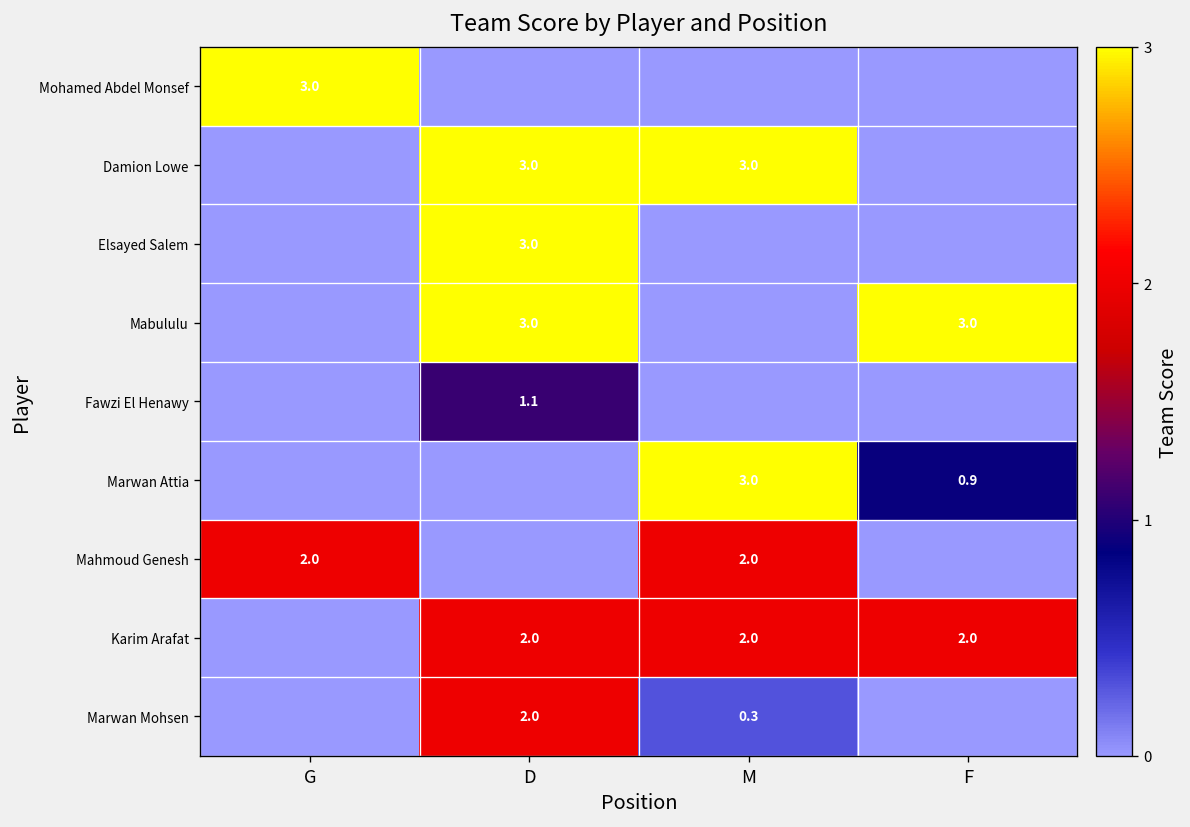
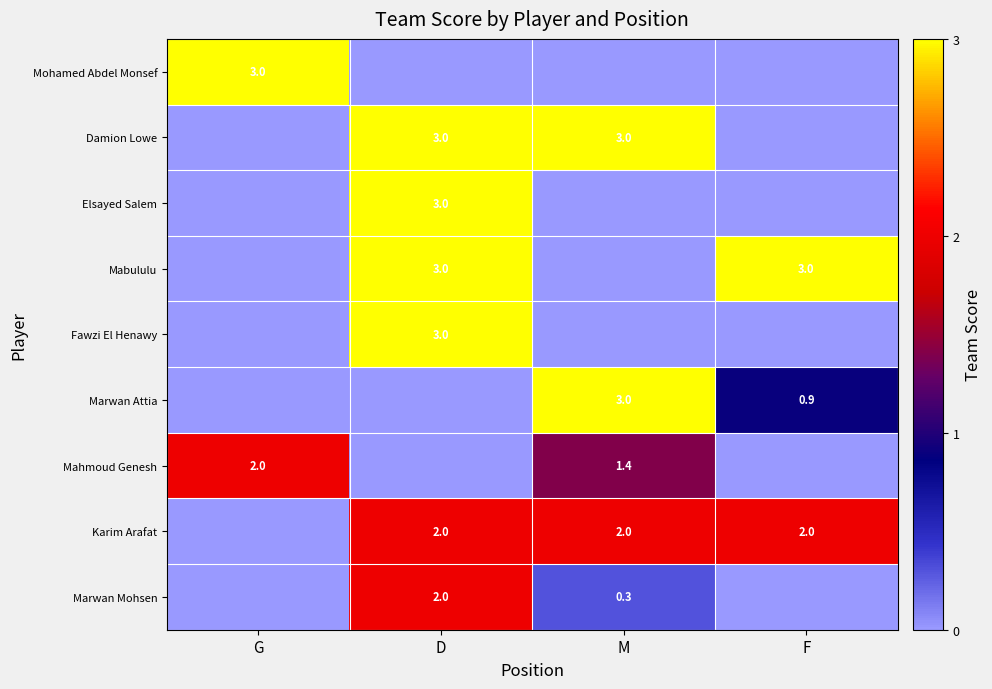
Fawzi El Henawy, D: 1.1 -> 3.0
Mahmoud Genesh, M: 2.0 -> 1.4
